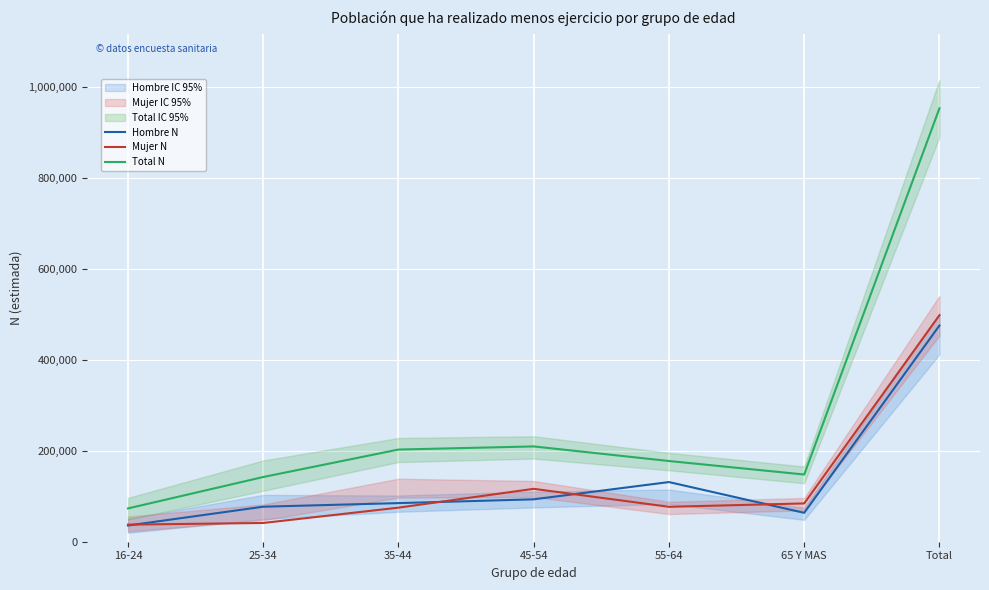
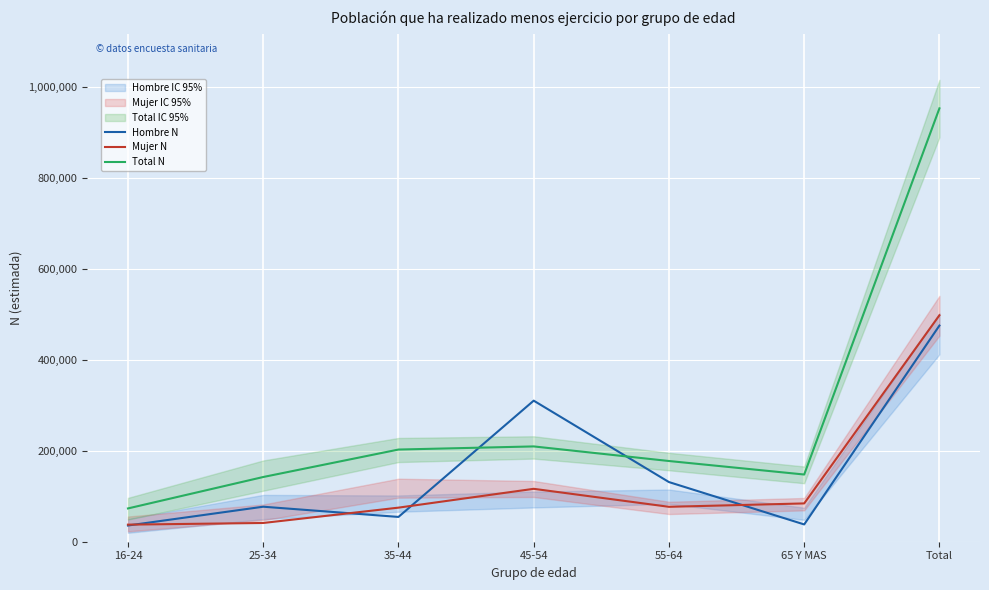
Hombre N, 35-44: 80,000 -> 50,000
Hombre N, 45-54: 90,000 -> 310,000
Hombre N, 65 Y MAS: 60,000 -> 40,000
